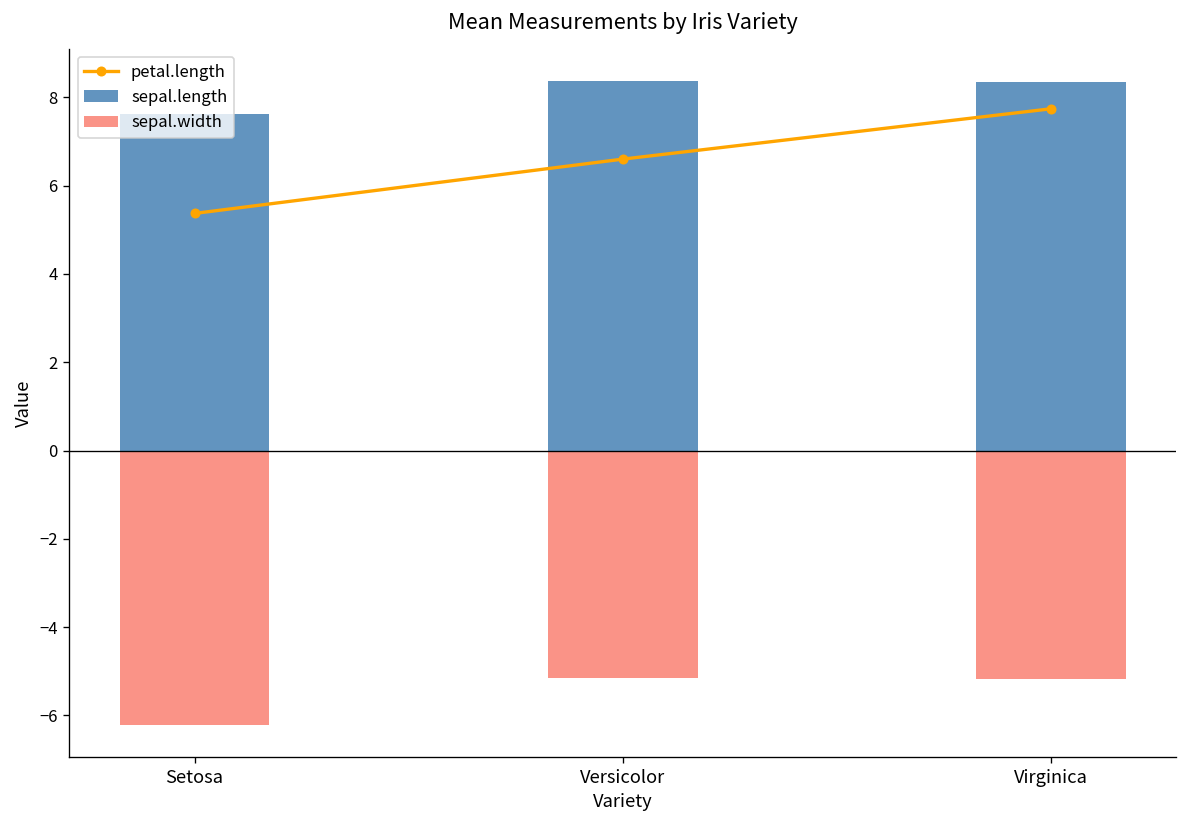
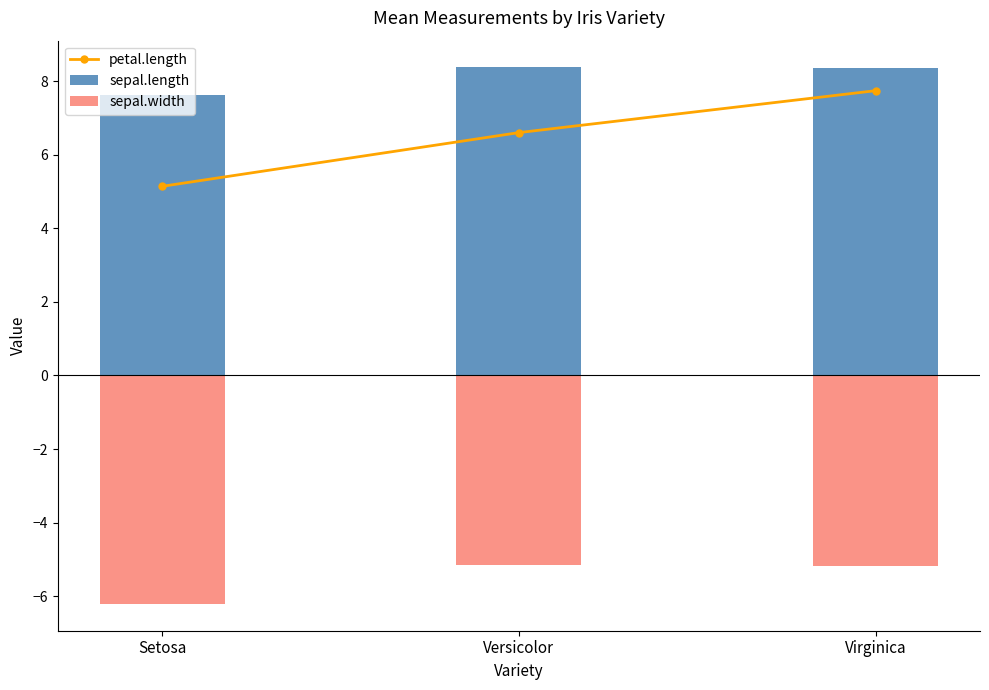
petal.length, Setosa: 5.4 -> 5.1
